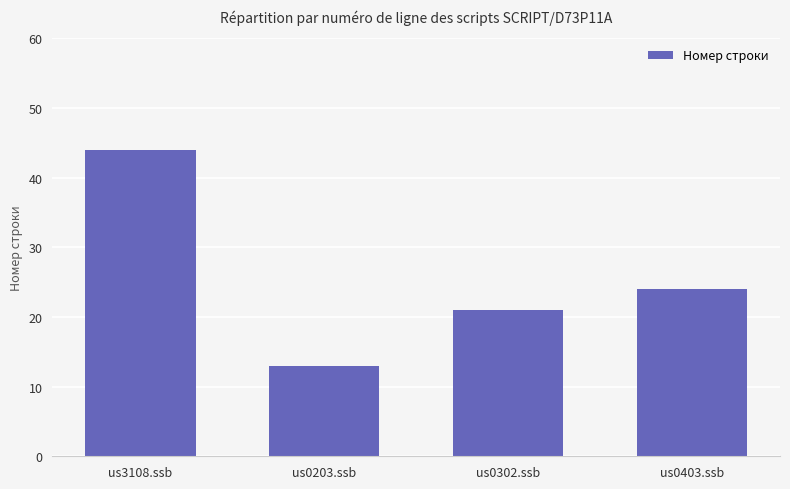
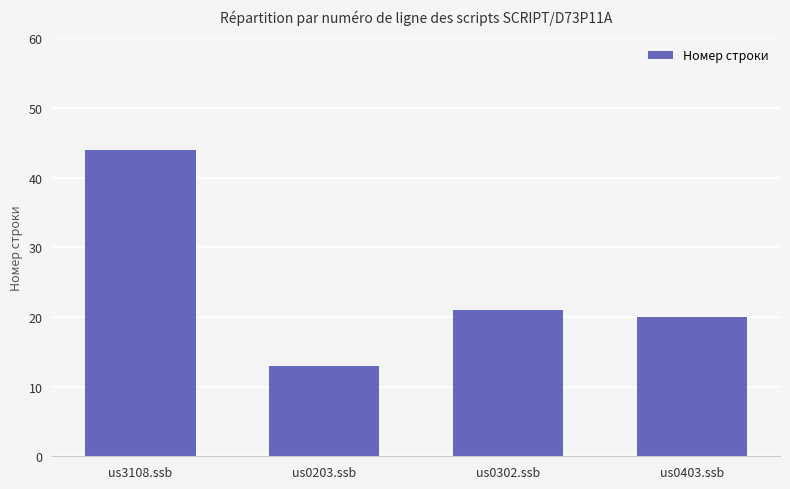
us0403.ssb: 24 -> 20
